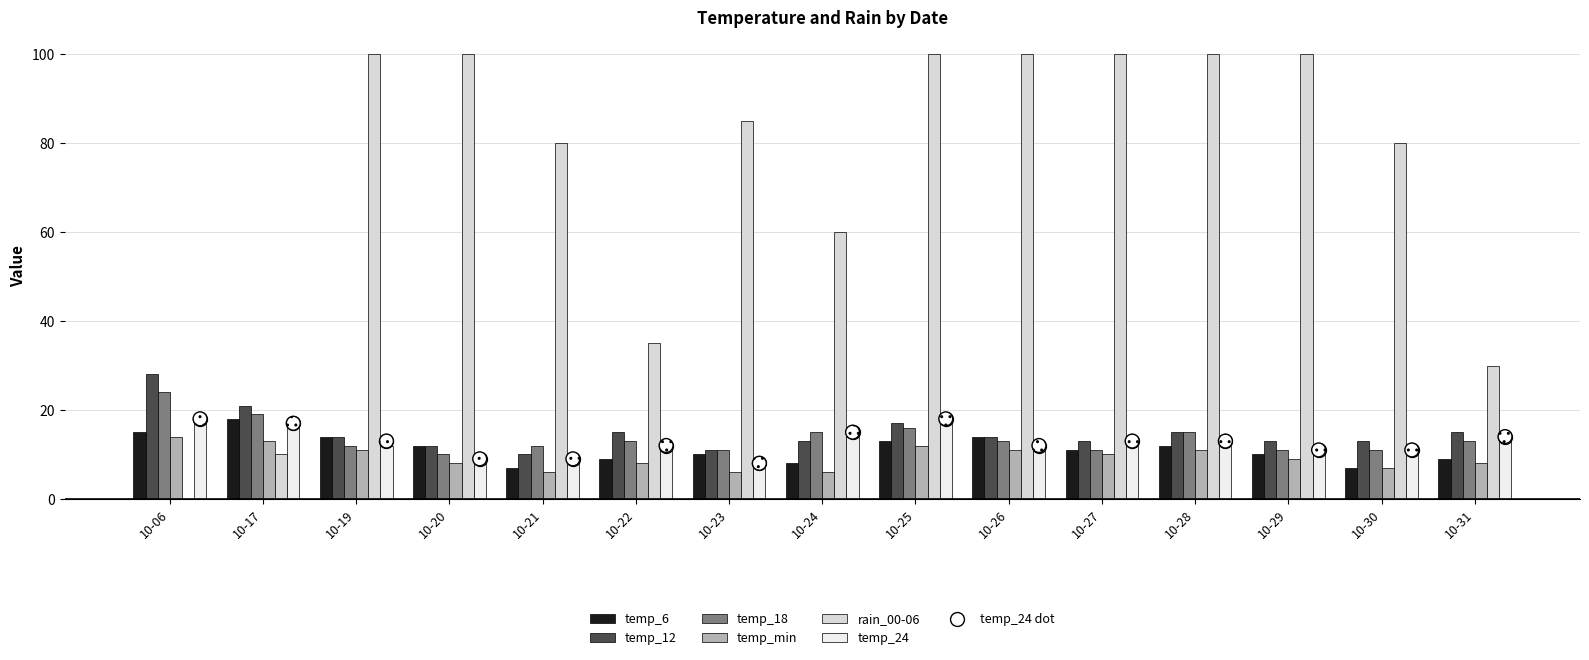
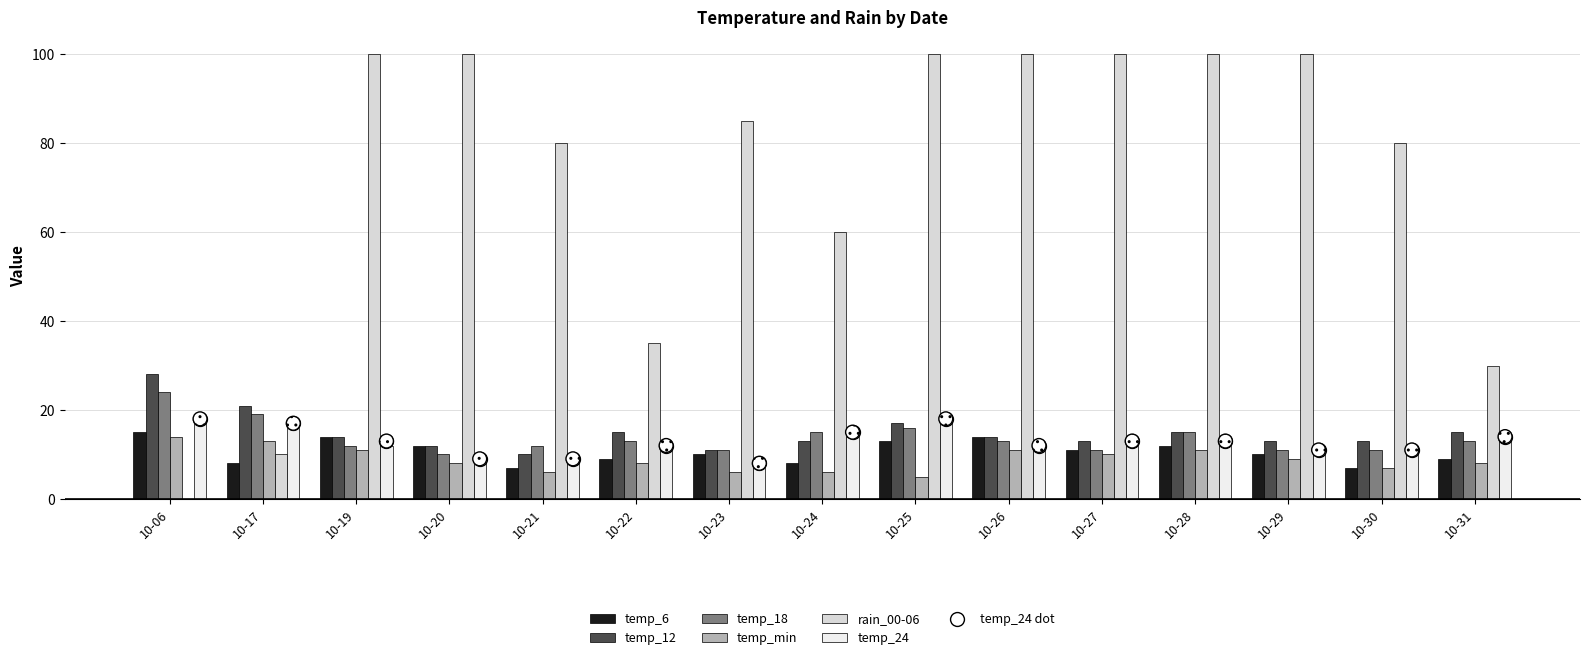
temp_6, 10-17: 18 -> 8
temp_min, 10-25: 12 -> 5
